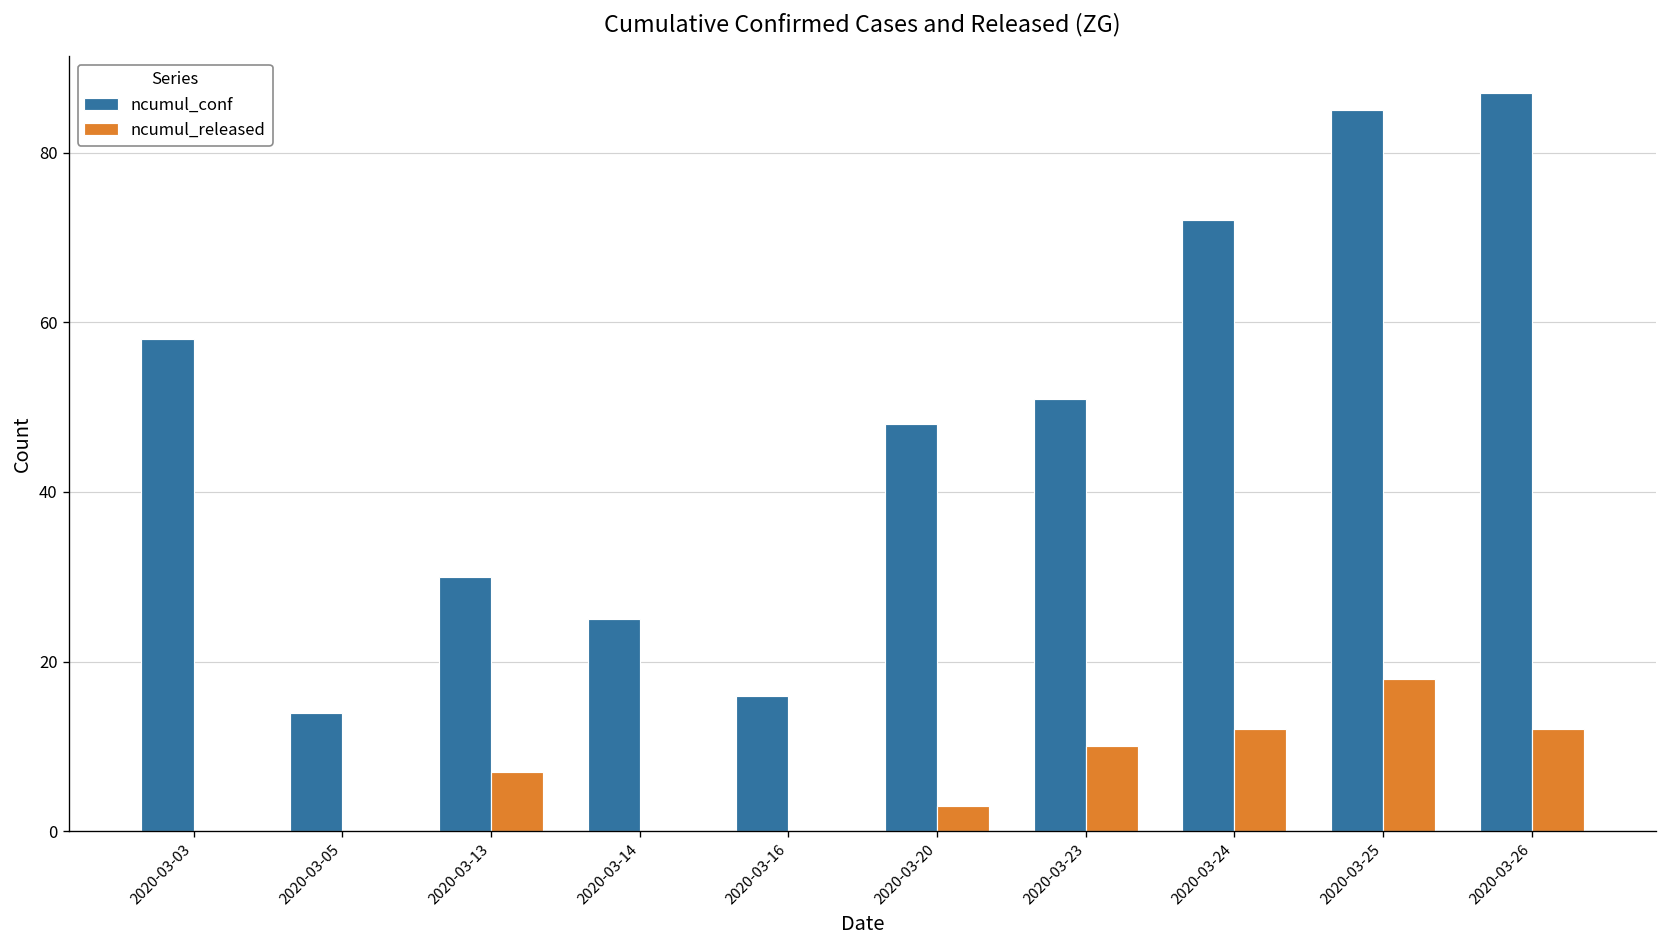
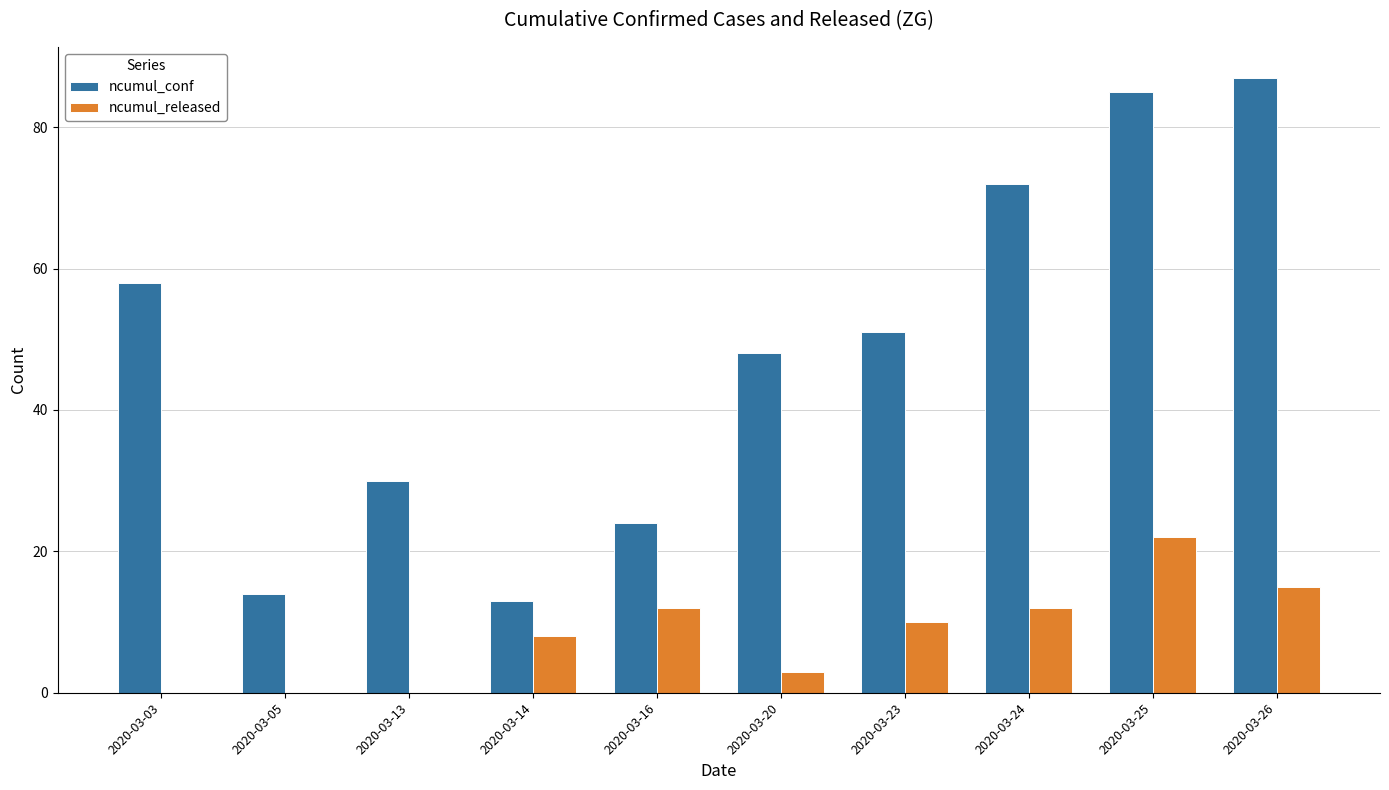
ncumul_released, 2020-03-13: 7 -> 0
ncumul_conf, 2020-03-14: 25 -> 13
ncumul_released, 2020-03-14: 0 -> 8
ncumul_conf, 2020-03-16: 16 -> 24
ncumul_released, 2020-03-16: 0 -> 12
ncumul_released, 2020-03-25: 18 -> 22
ncumul_released, 2020-03-26: 12 -> 15
